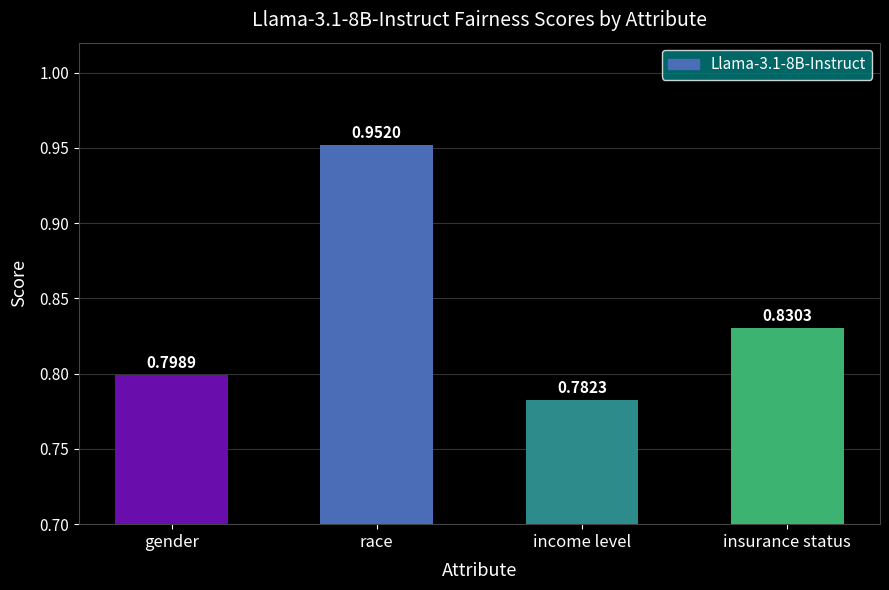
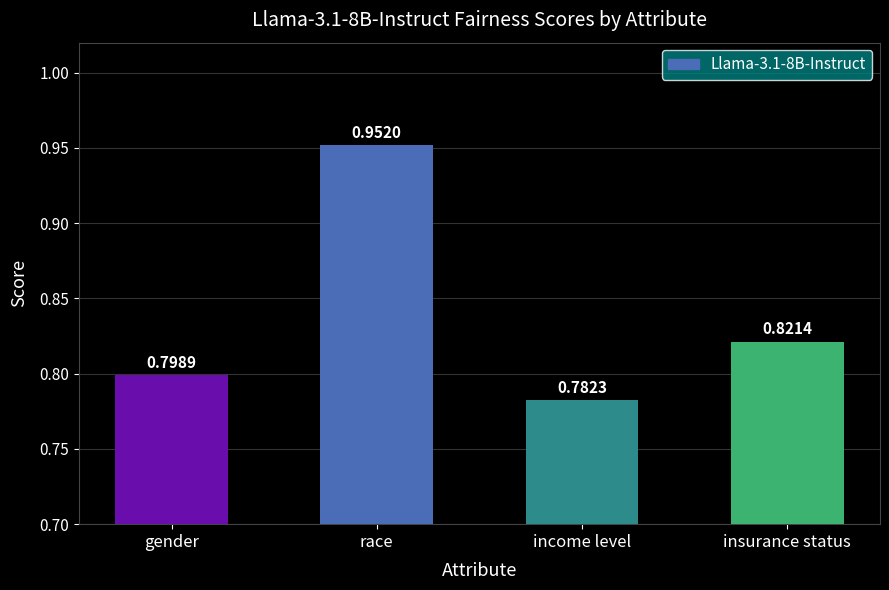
insurance status: 0.8303 -> 0.8214
